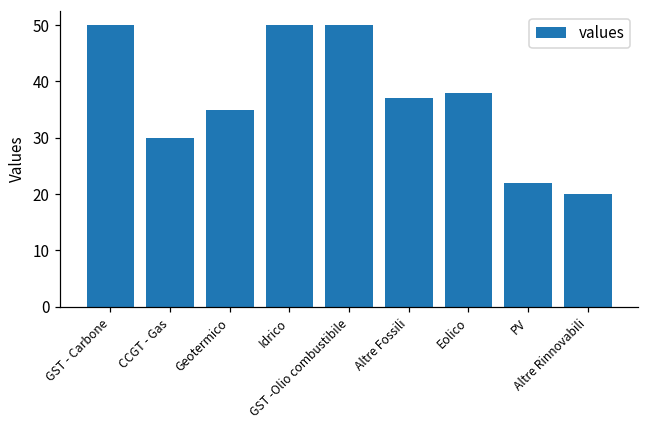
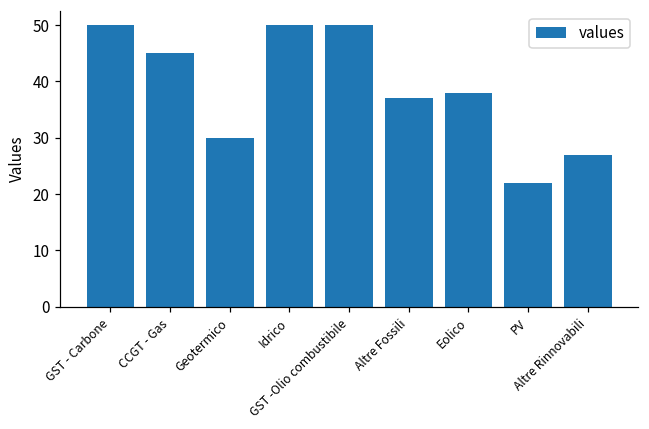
CCGT - Gas: 30 -> 45
Geotermico: 35 -> 30
Altre Rinnovabili: 20 -> 27
